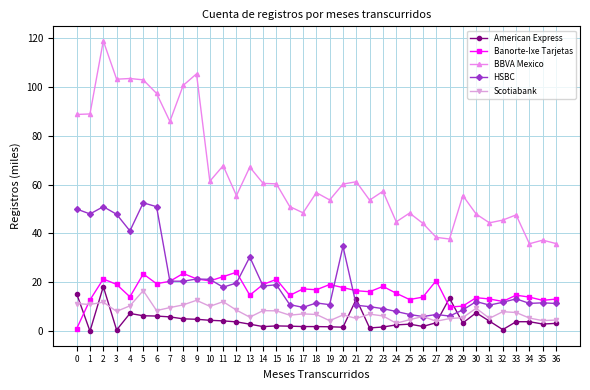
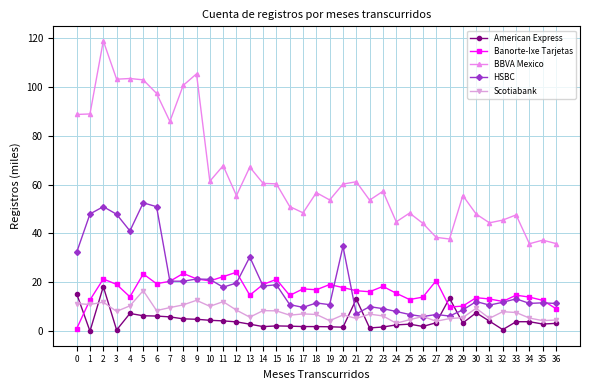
HSBC, 0: 50 -> 32
HSBC, 21: 11 -> 7
Banorte-Ixe Tarjetas, 36: 13 -> 9
